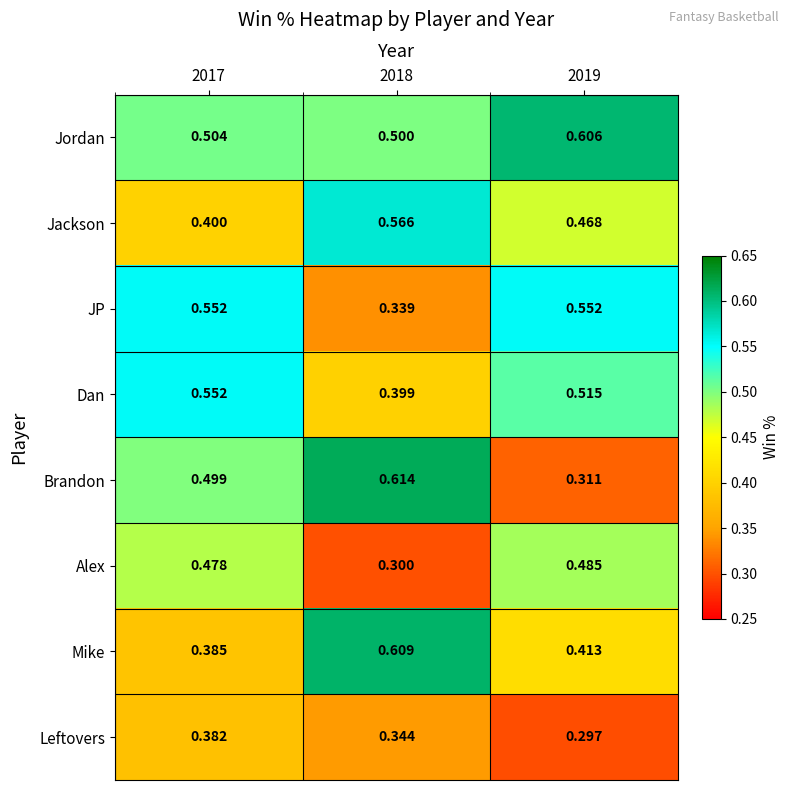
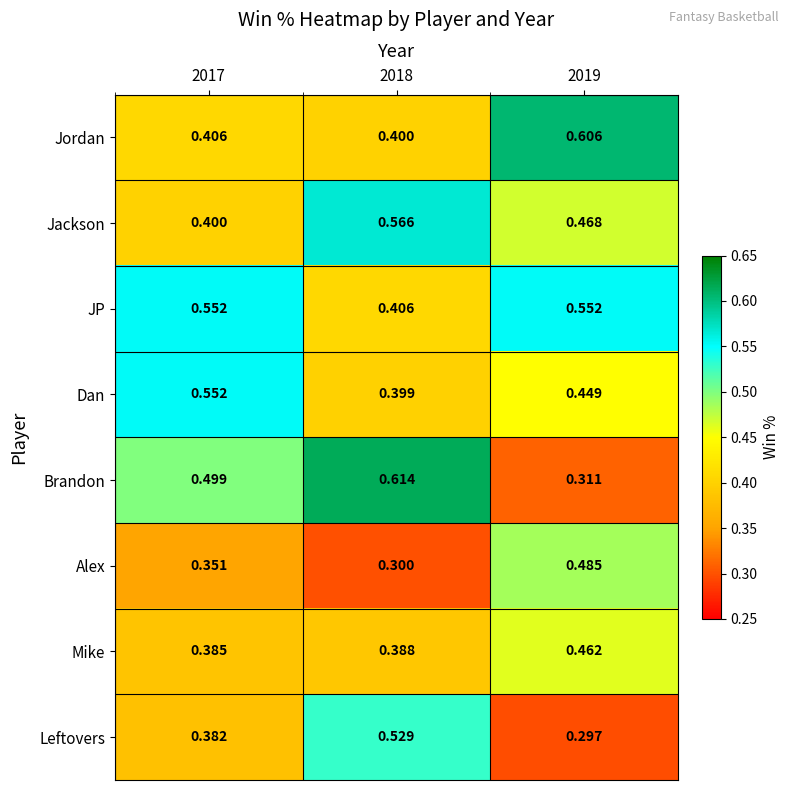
Jordan, 2017: 0.504 -> 0.406
Jordan, 2018: 0.500 -> 0.400
JP, 2018: 0.339 -> 0.406
Dan, 2019: 0.515 -> 0.449
Alex, 2017: 0.478 -> 0.351
Mike, 2018: 0.609 -> 0.388
Mike, 2019: 0.413 -> 0.462
Leftovers, 2018: 0.344 -> 0.529
